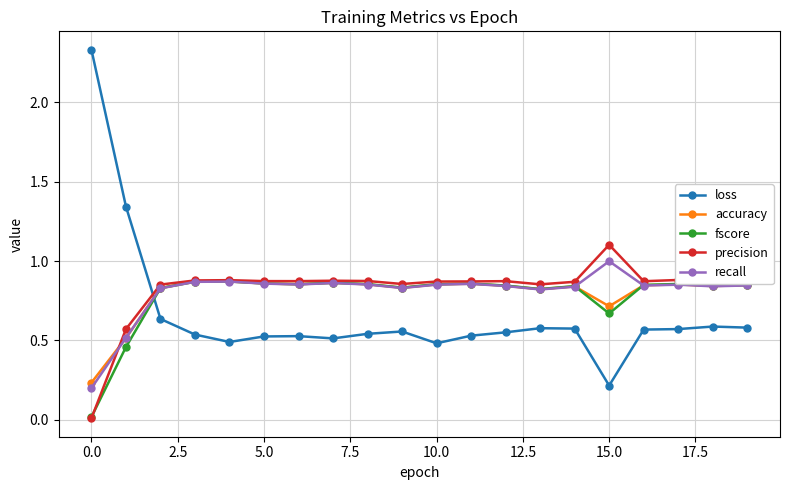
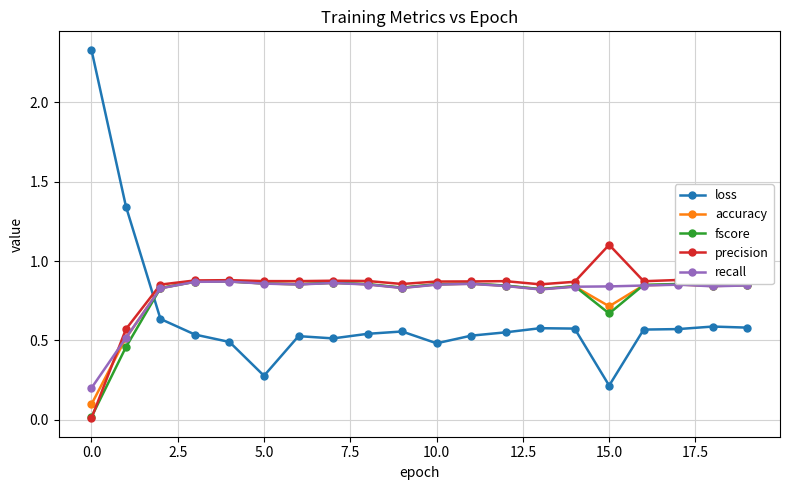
accuracy, 0.0: 0.23 -> 0.10
loss, 5.0: 0.53 -> 0.28
recall, 15.0: 1.00 -> 0.84
